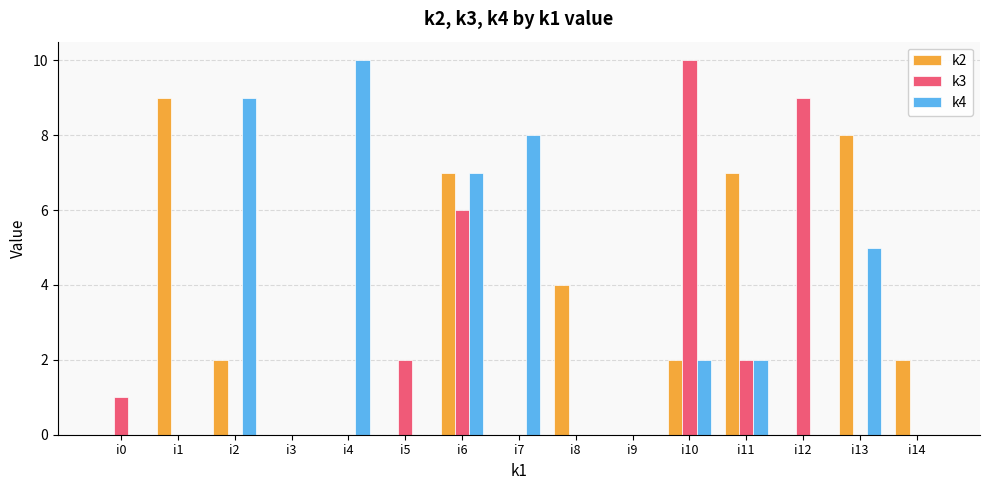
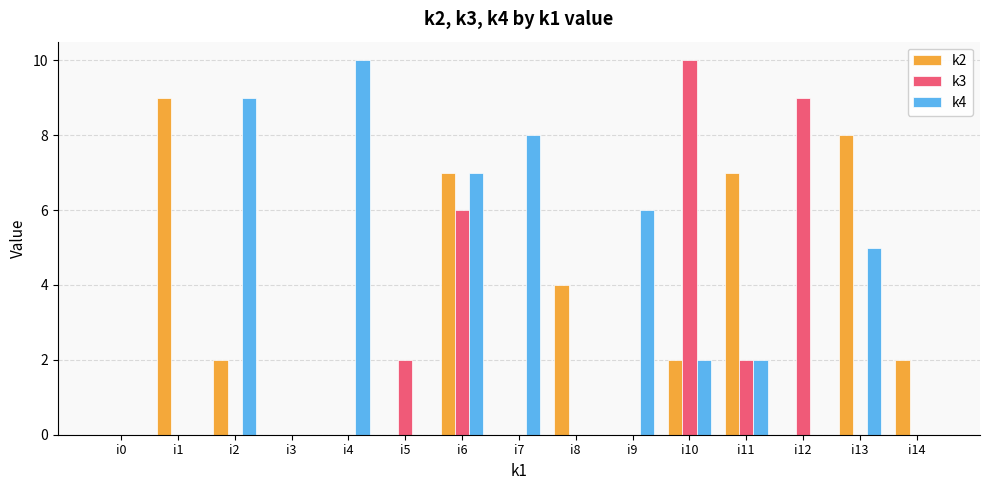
k3, i0: 1 -> 0
k4, i9: 0 -> 6
